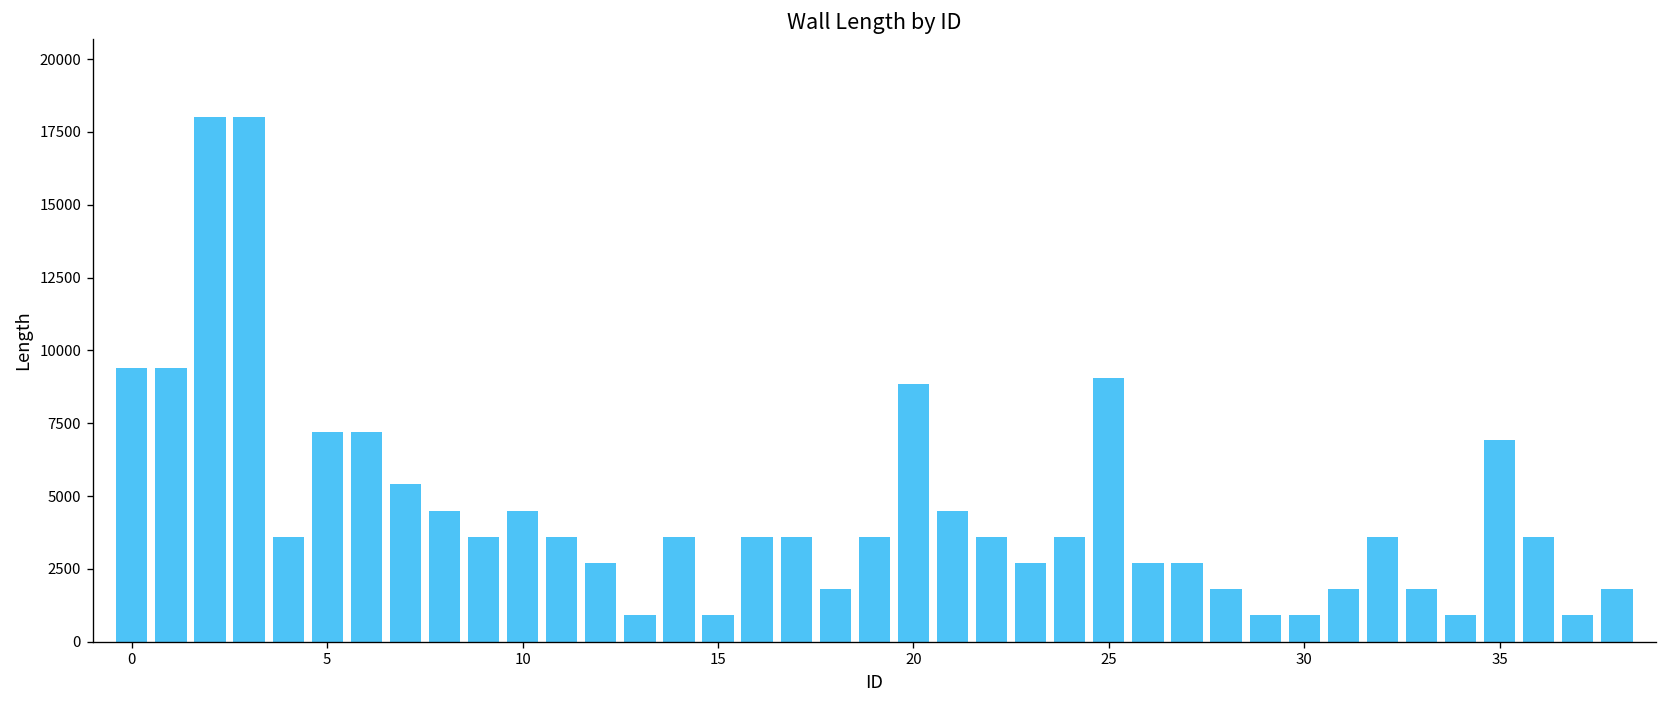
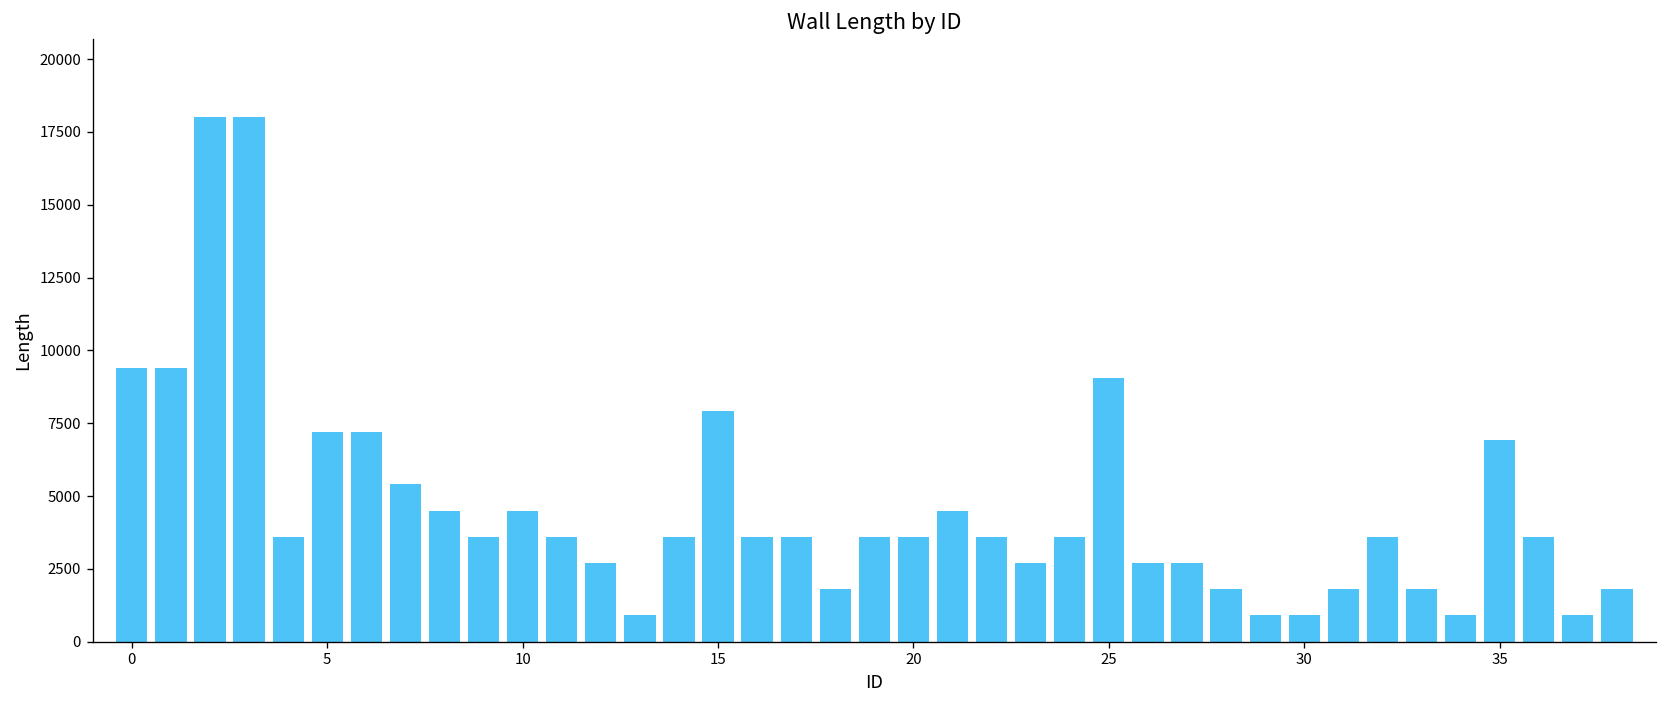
15: 900 -> 7900
20: 8900 -> 3600
